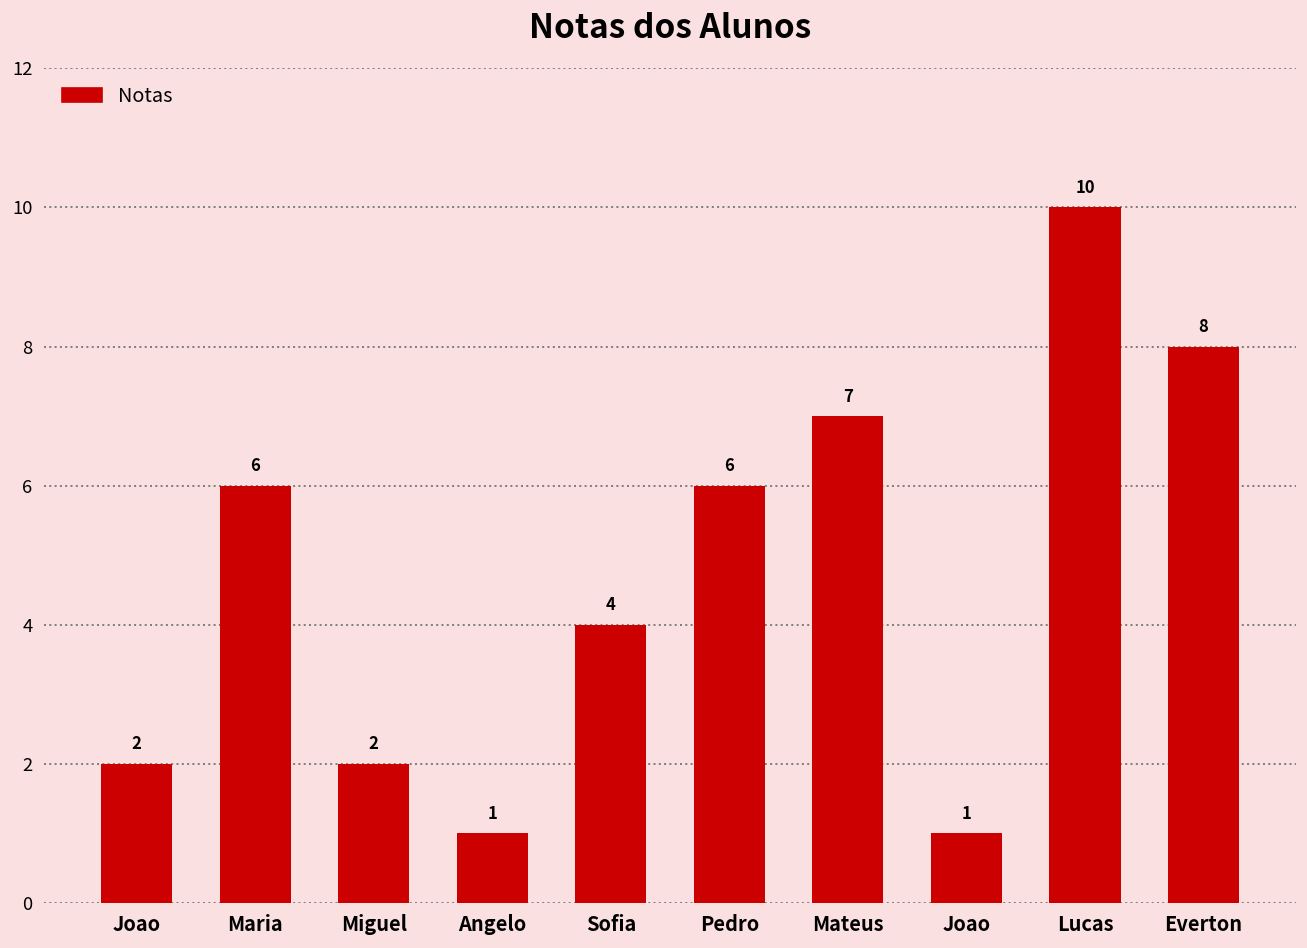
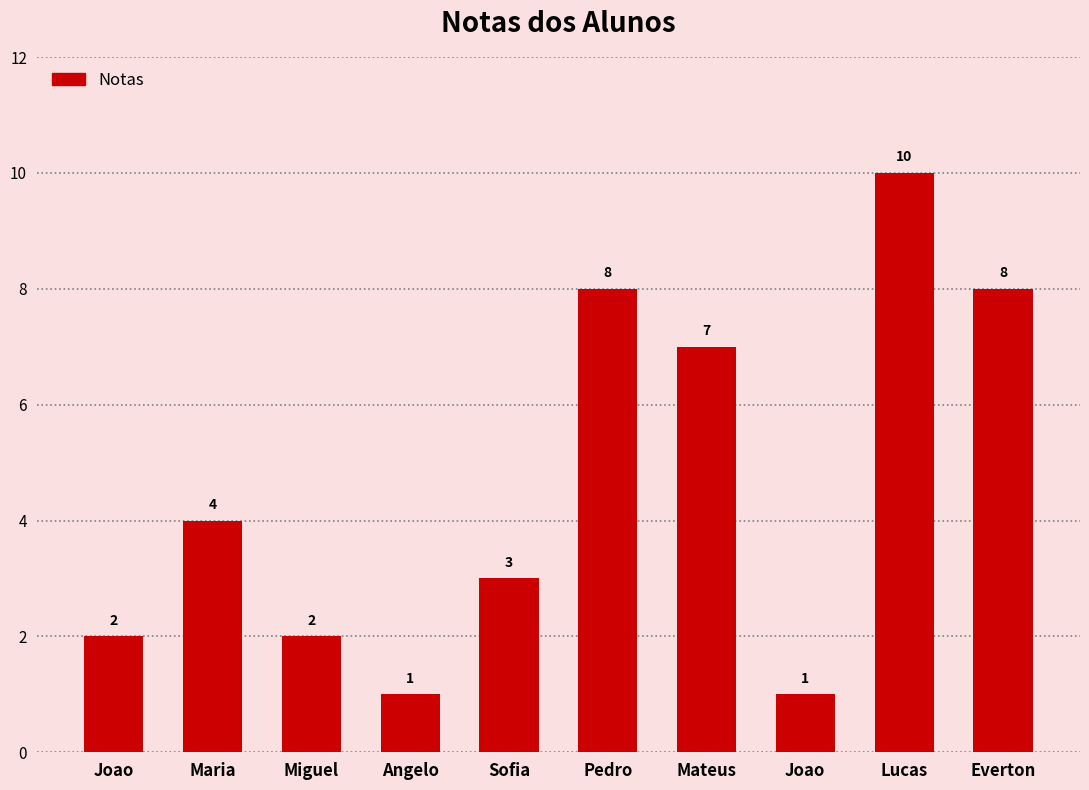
Maria: 6 -> 4
Sofia: 4 -> 3
Pedro: 6 -> 8
